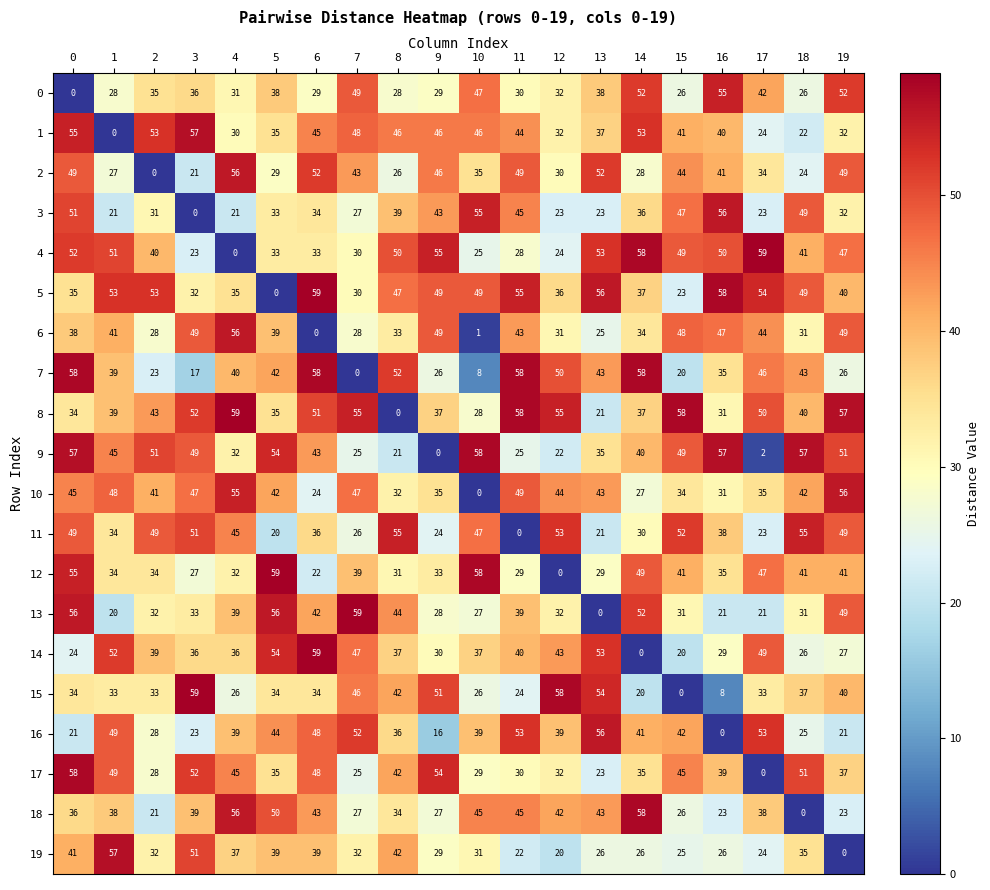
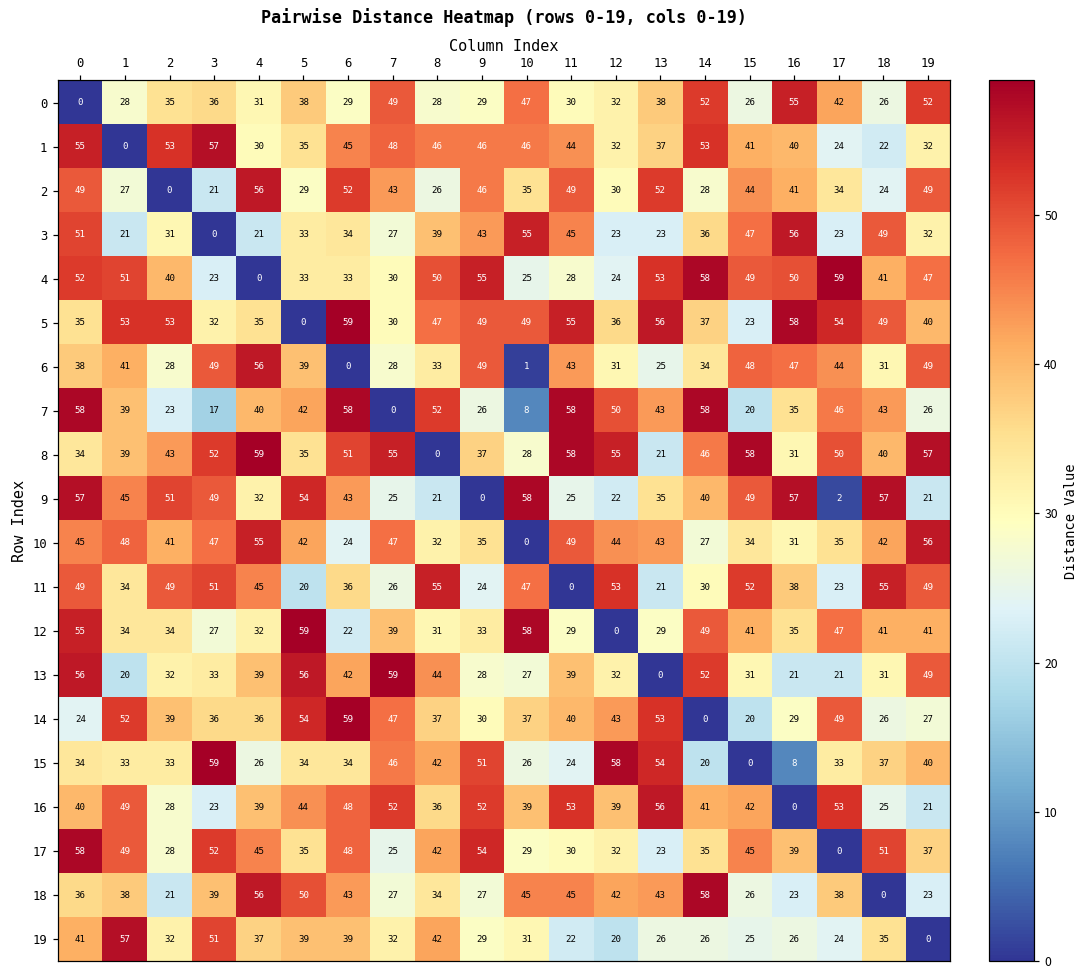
8, 14: 37 -> 46
9, 19: 51 -> 21
16, 0: 21 -> 40
16, 9: 16 -> 52
